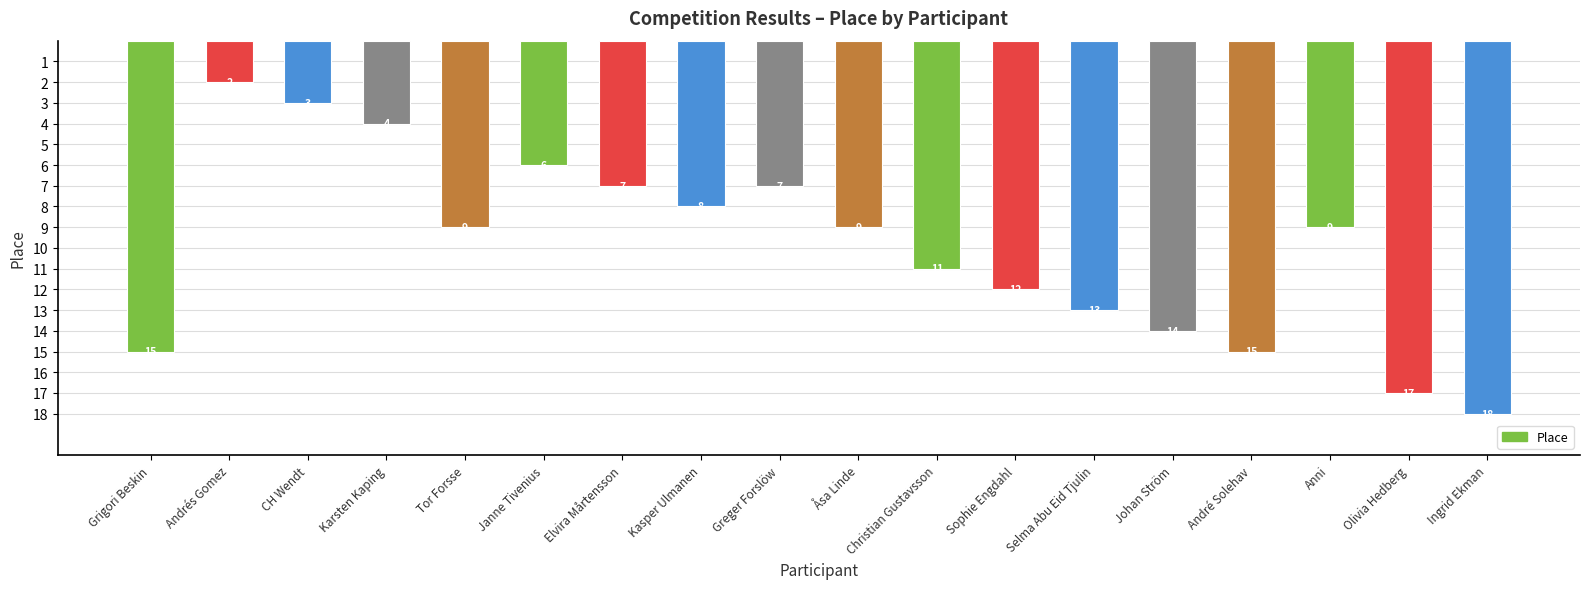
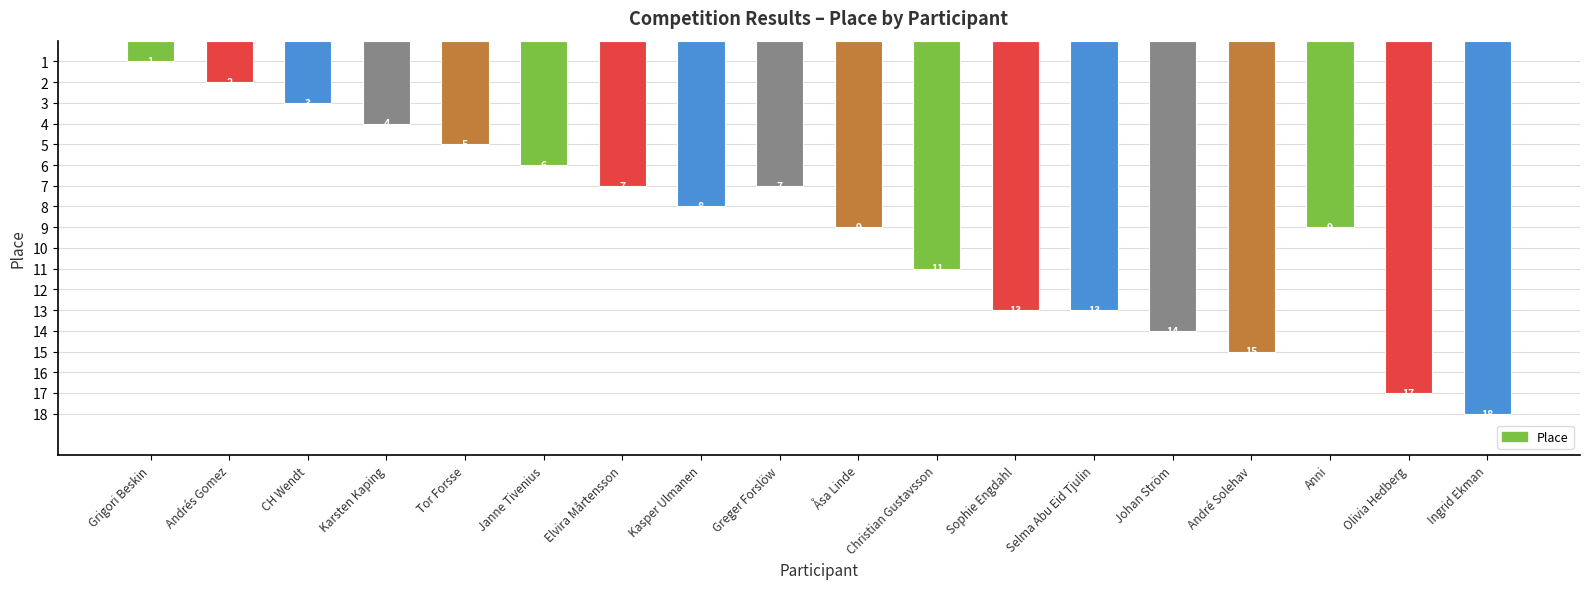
Grigori Beskin: 15 -> 1
Tor Forsse: 9 -> 5
Sophie Engdahl: 12 -> 13
